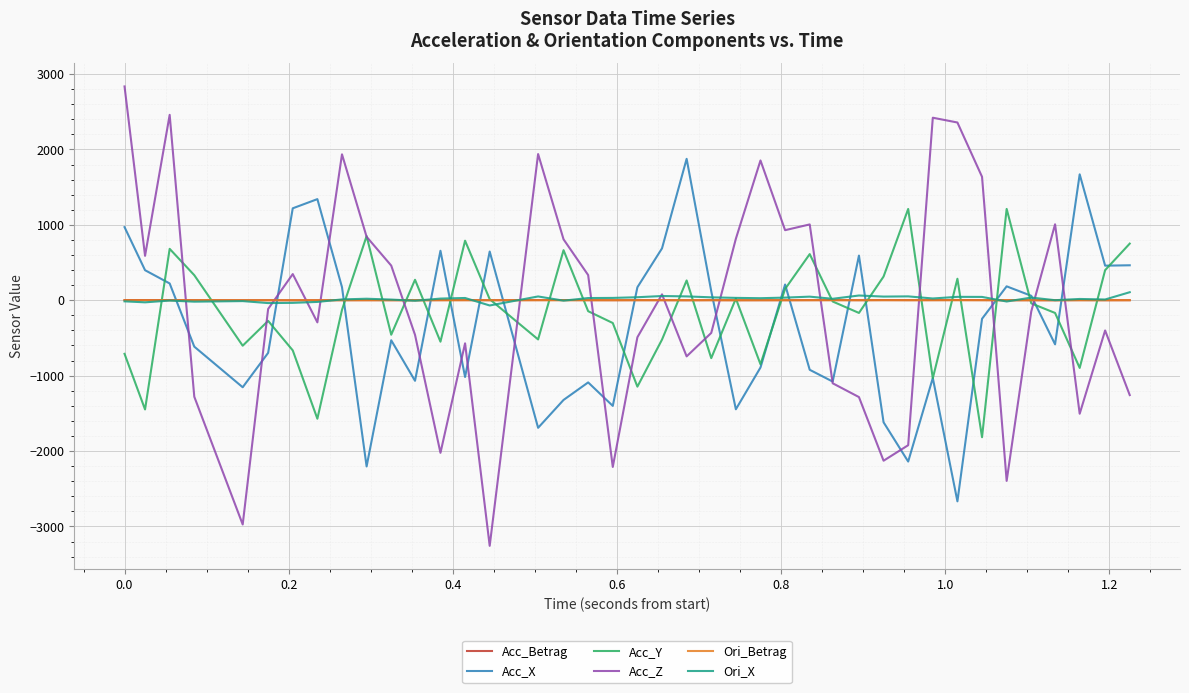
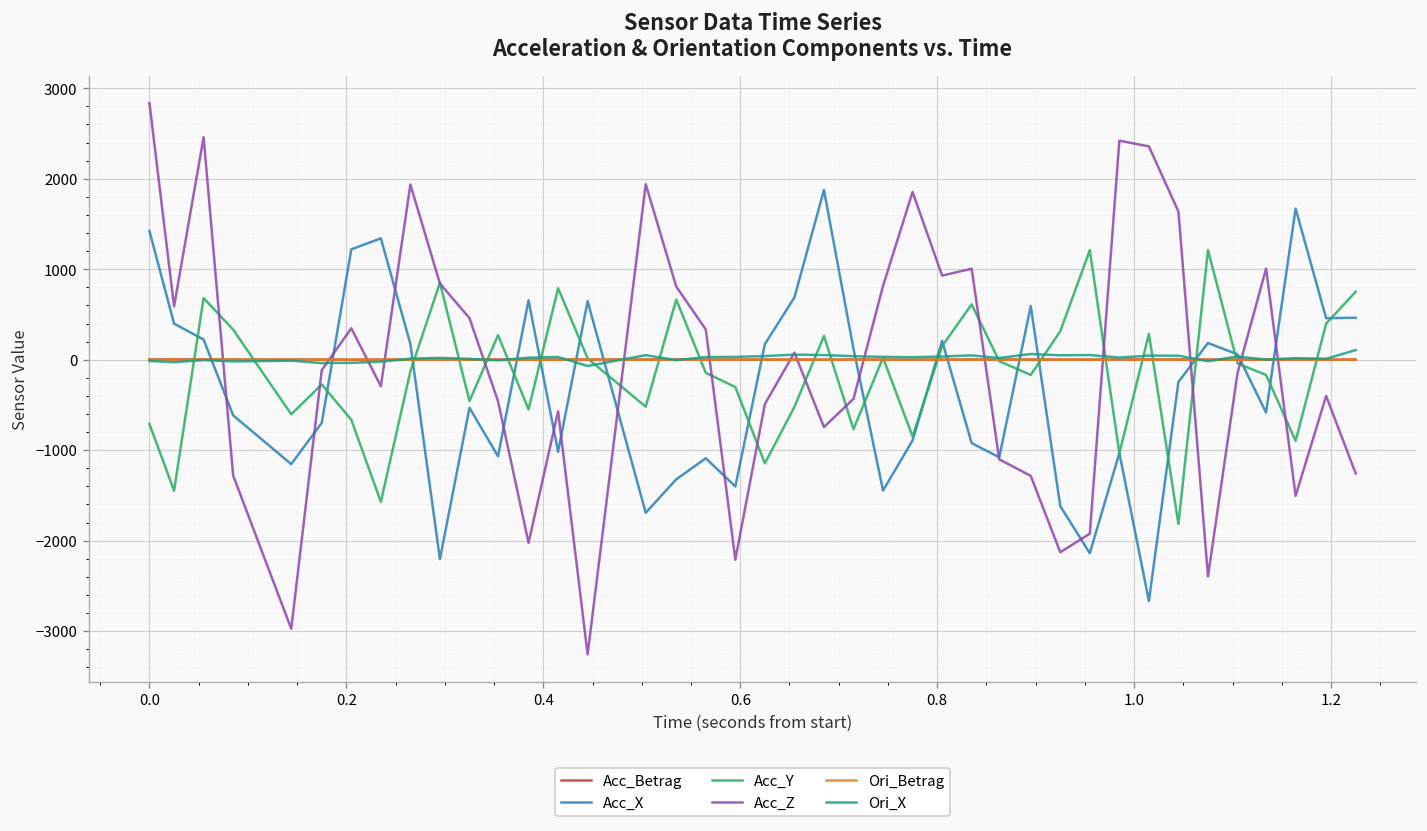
Acc_X, 0.0: 1000 -> 1400
